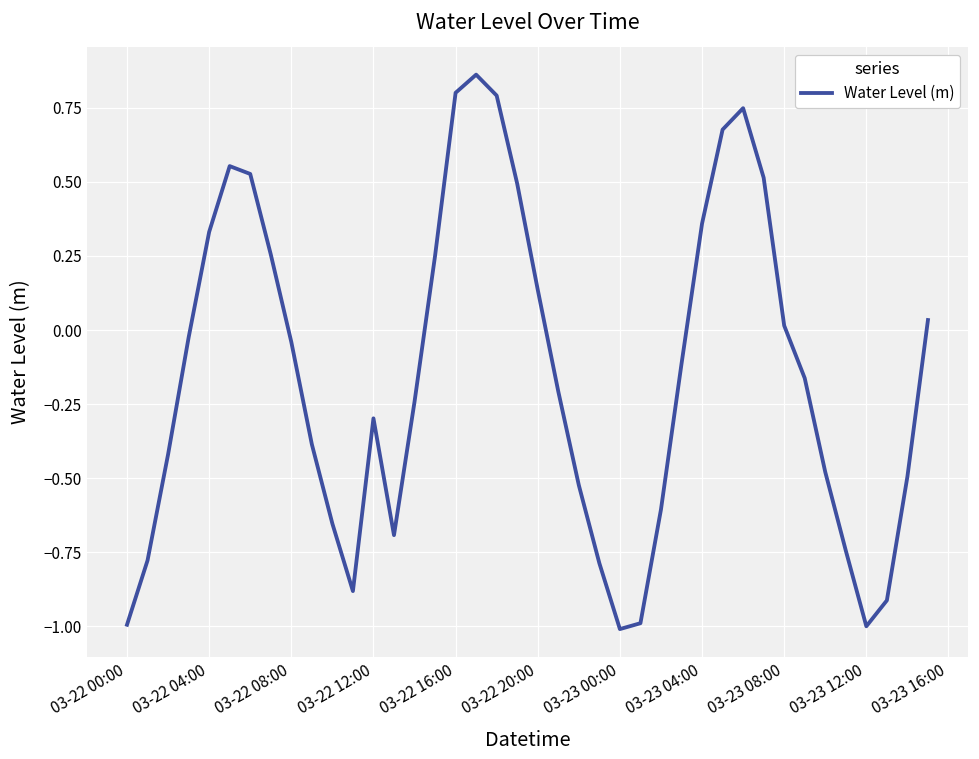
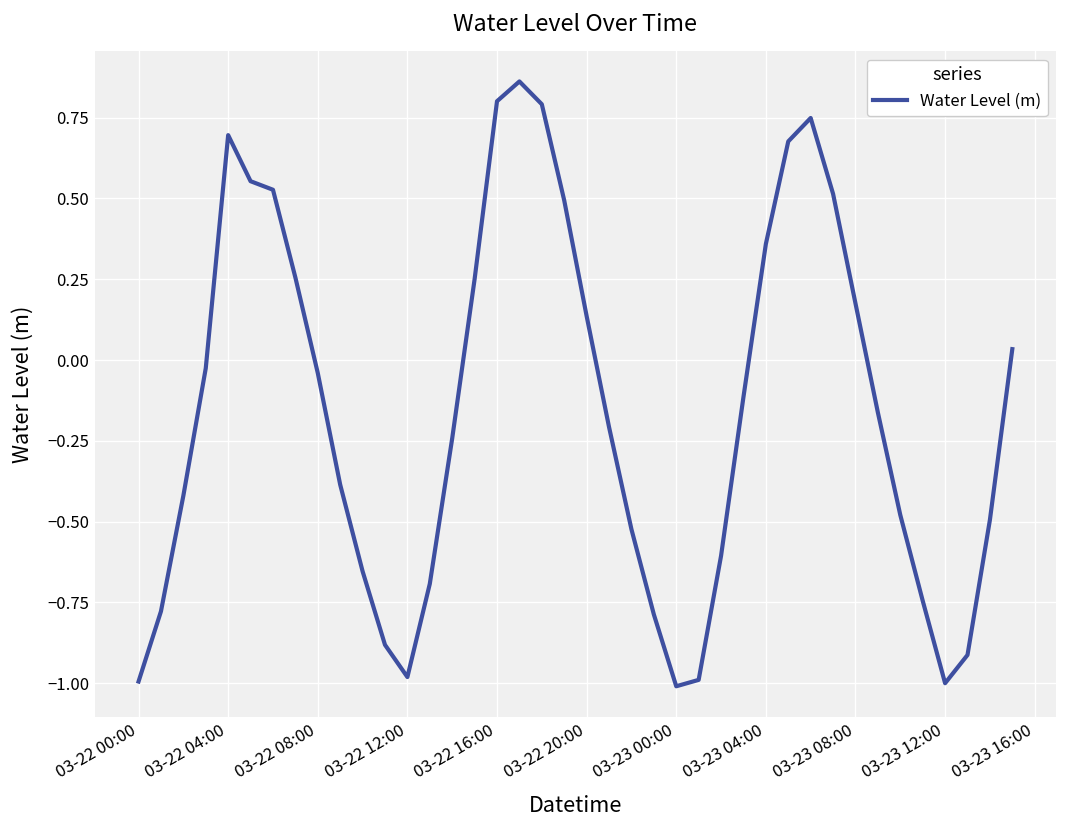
03-22 04:00: 0.33 -> 0.70
03-22 12:00: -0.30 -> -0.98
03-23 08:00: 0.01 -> 0.18
